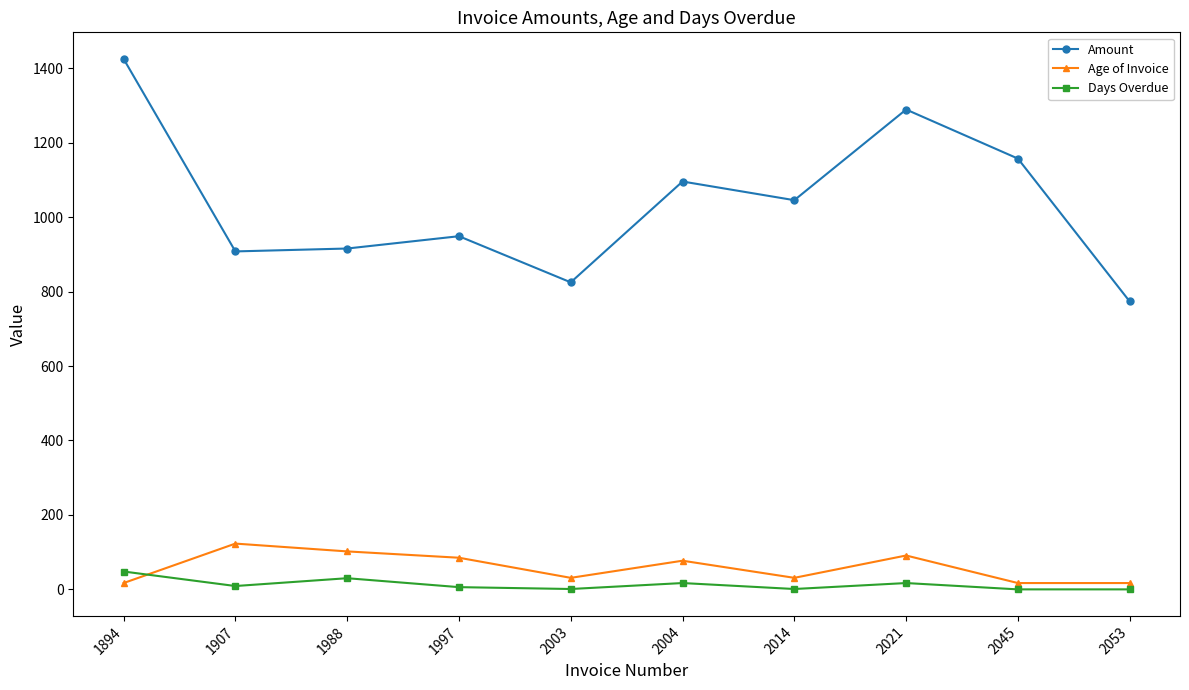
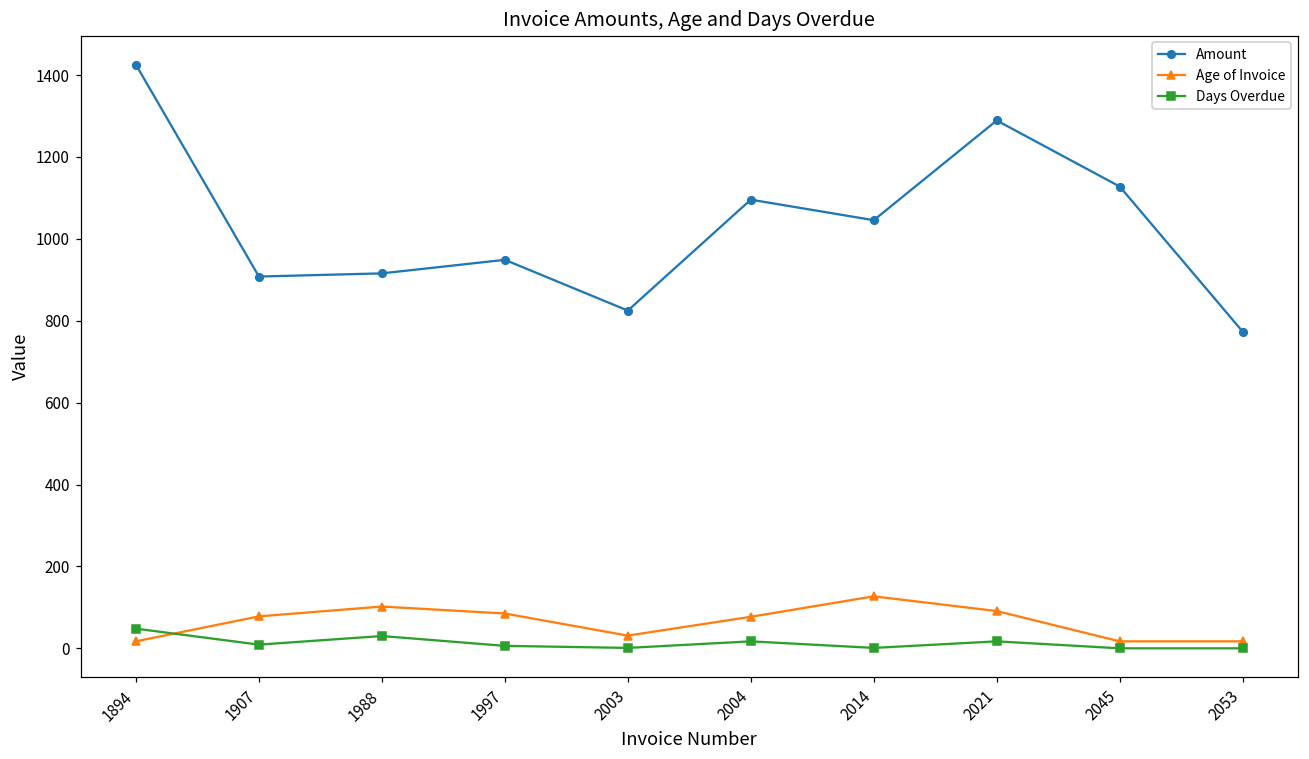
Age of Invoice, 1907: 120 -> 80
Age of Invoice, 2014: 30 -> 130
Amount, 2045: 1160 -> 1130
